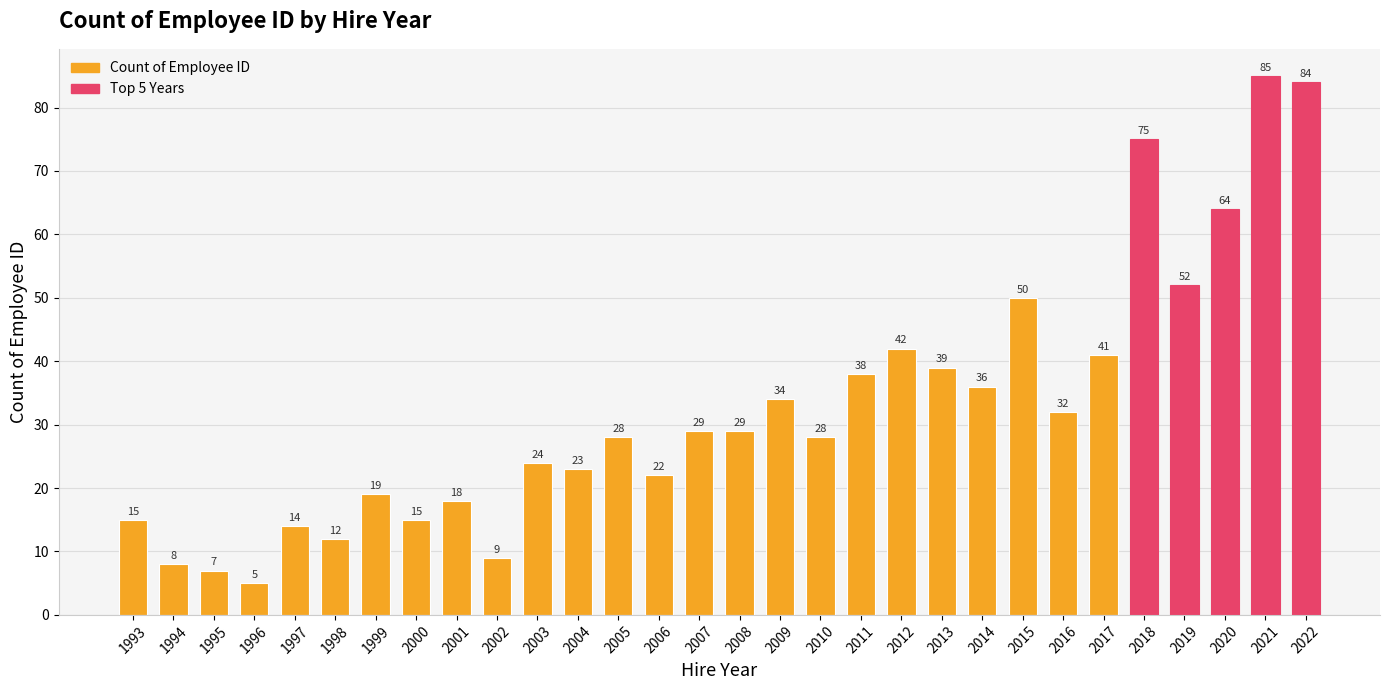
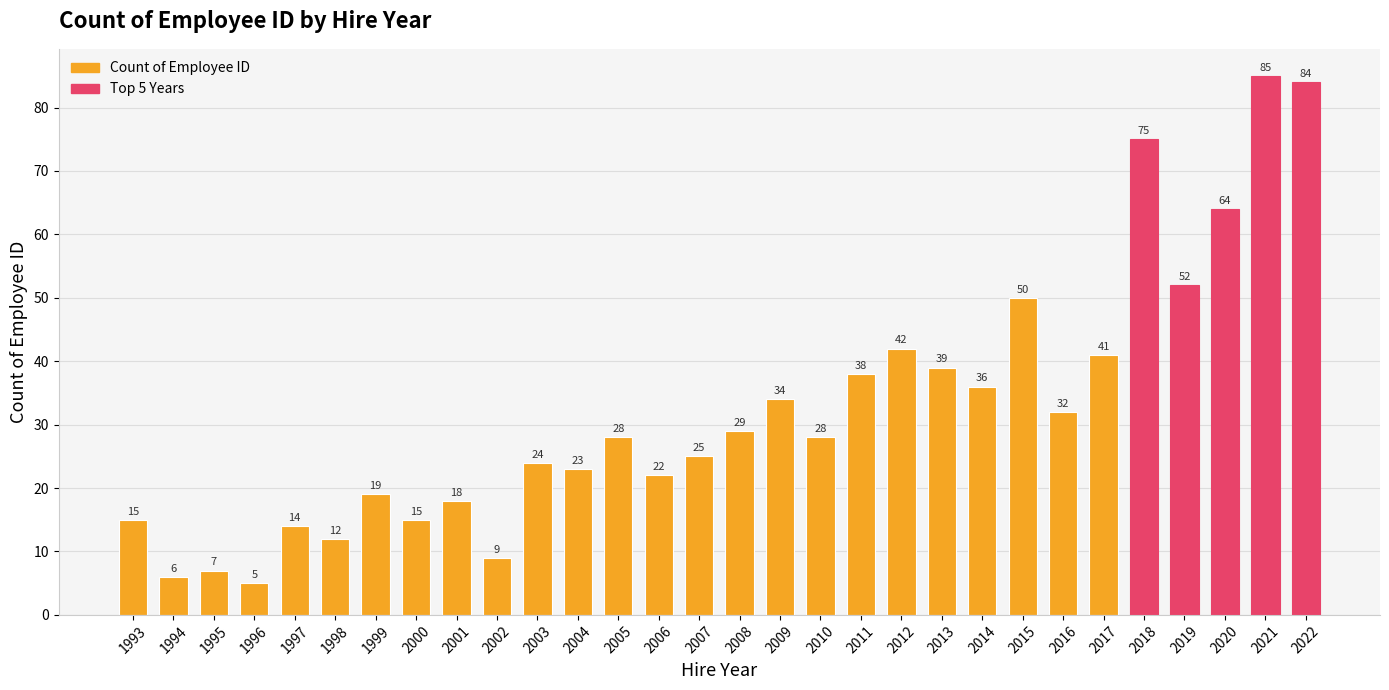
1994: 8 -> 6
2007: 29 -> 25
